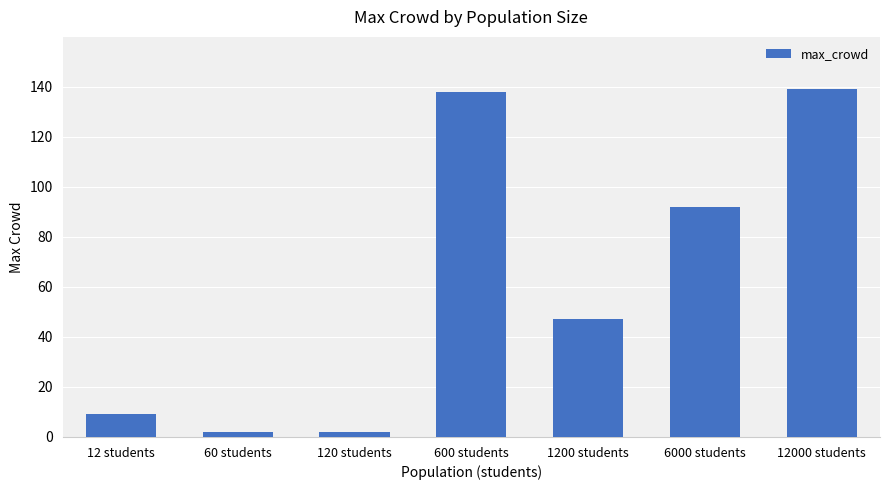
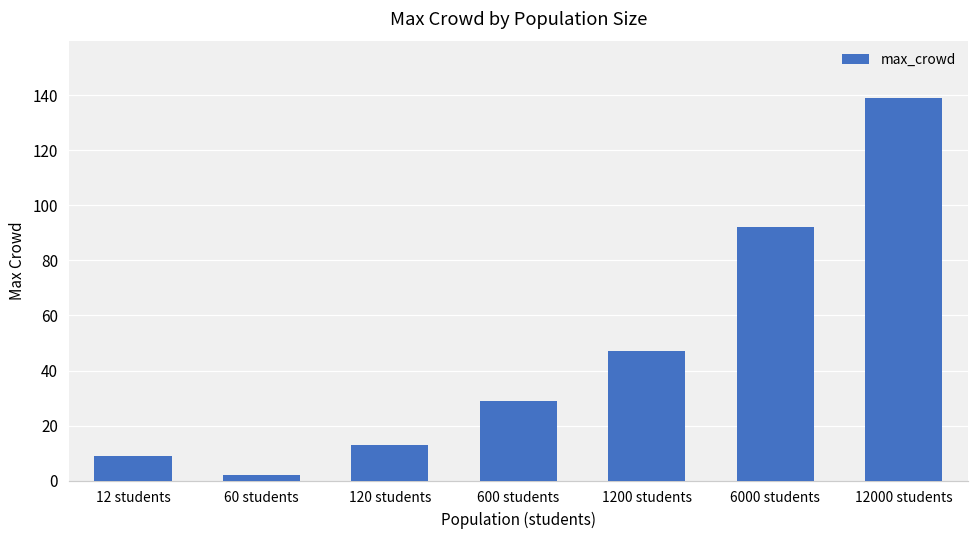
120 students: 2 -> 13
600 students: 138 -> 29
